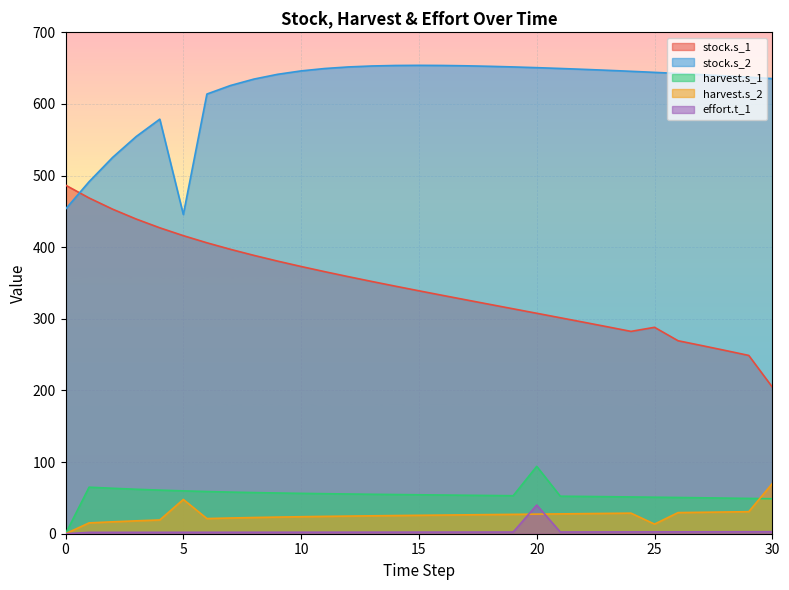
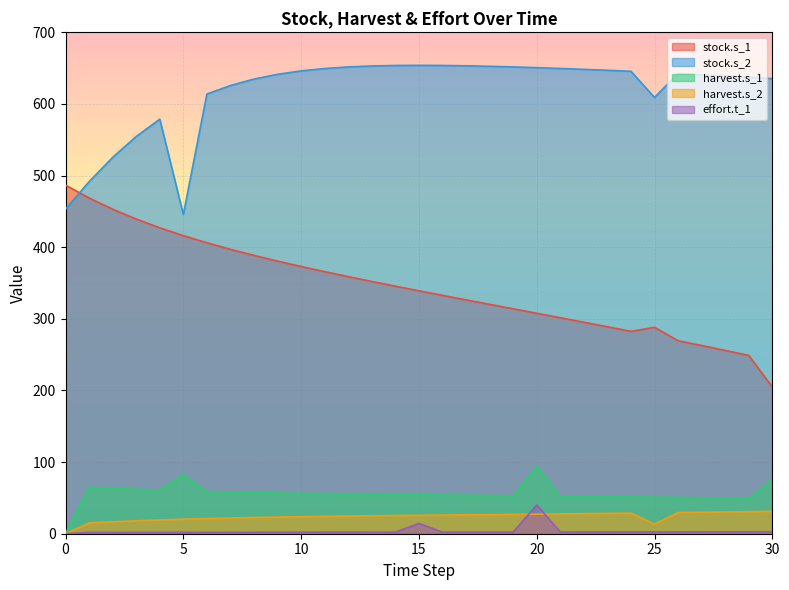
harvest.s_1, 5: 60 -> 80
harvest.s_2, 5: 50 -> 20
effort.t_1, 15: 0 -> 10
stock.s_2, 25: 640 -> 610
harvest.s_1, 30: 50 -> 80
harvest.s_2, 30: 70 -> 30
